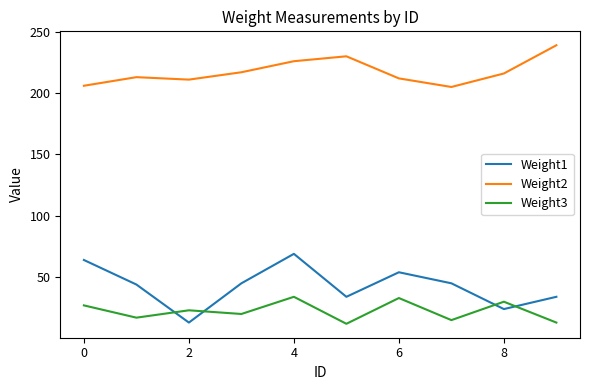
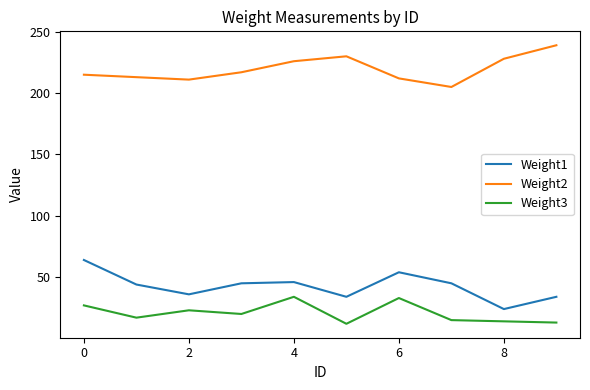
Weight2, 0: 206 -> 215
Weight1, 2: 13 -> 36
Weight1, 4: 69 -> 46
Weight2, 8: 216 -> 228
Weight3, 8: 30 -> 14
